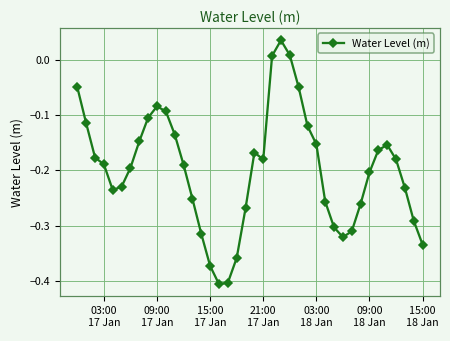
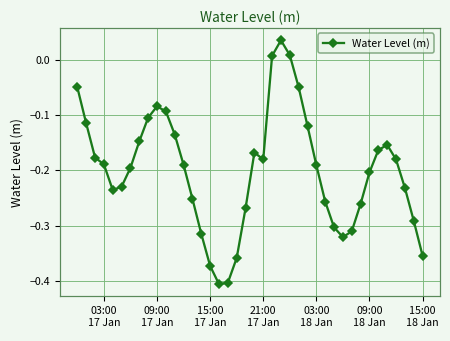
03:00 18 Jan: -0.15 -> -0.19
15:00 18 Jan: -0.33 -> -0.35
